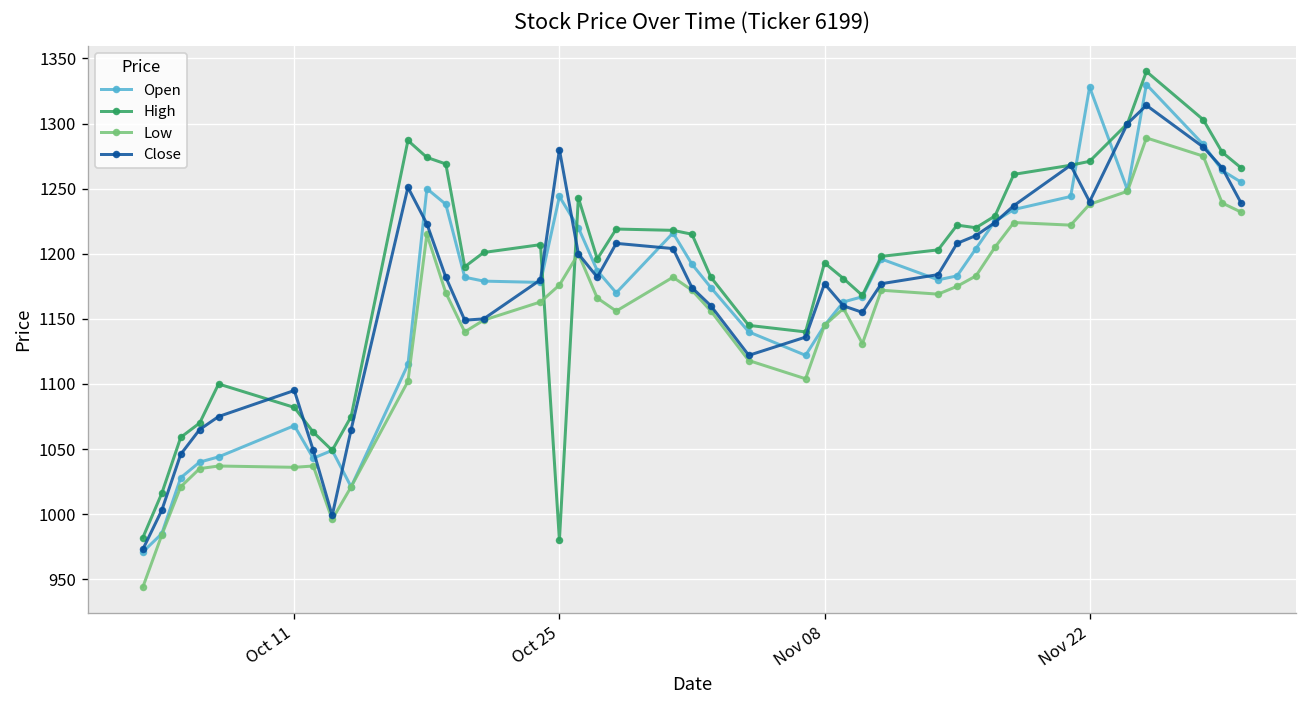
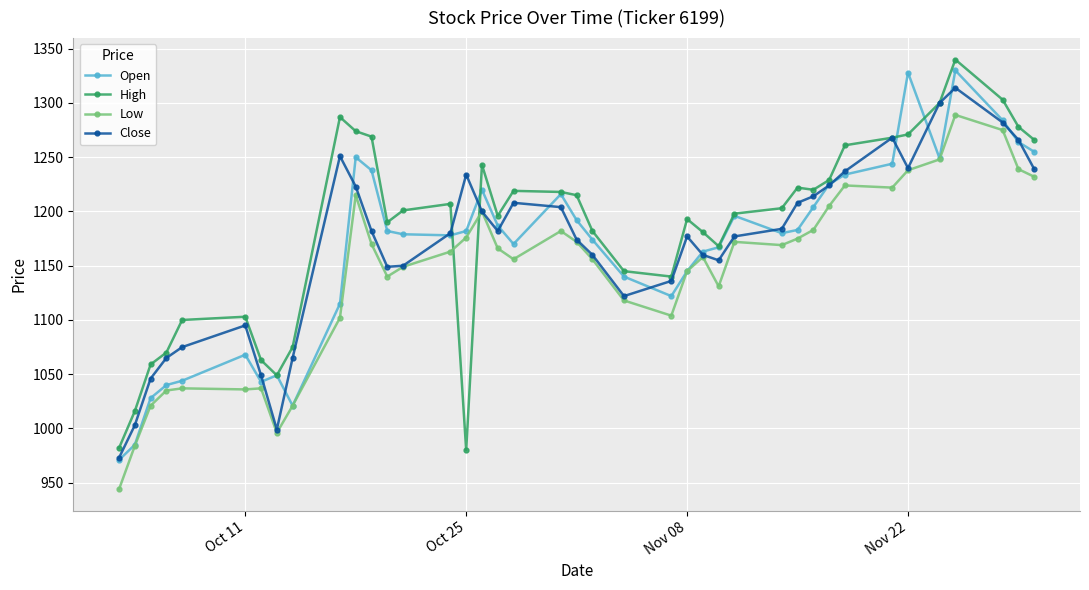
High, Oct 11: 1082 -> 1103
Open, Oct 25: 1244 -> 1182
Close, Oct 25: 1280 -> 1234
